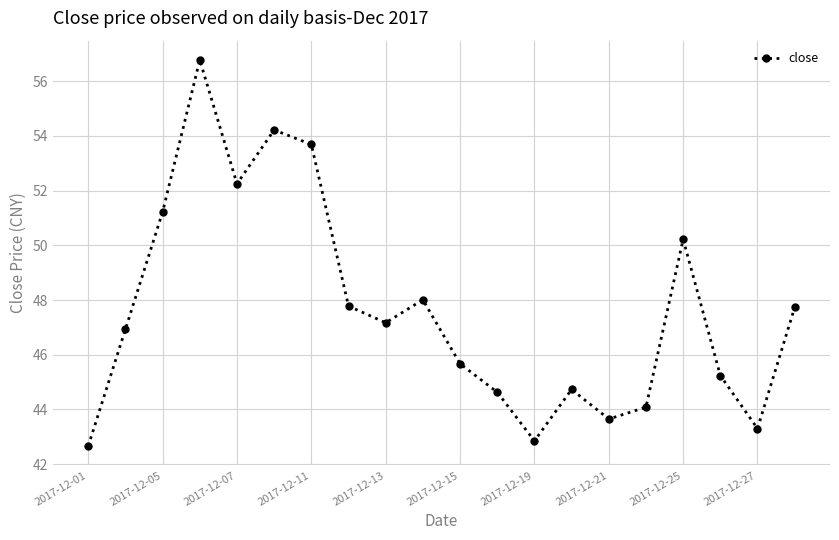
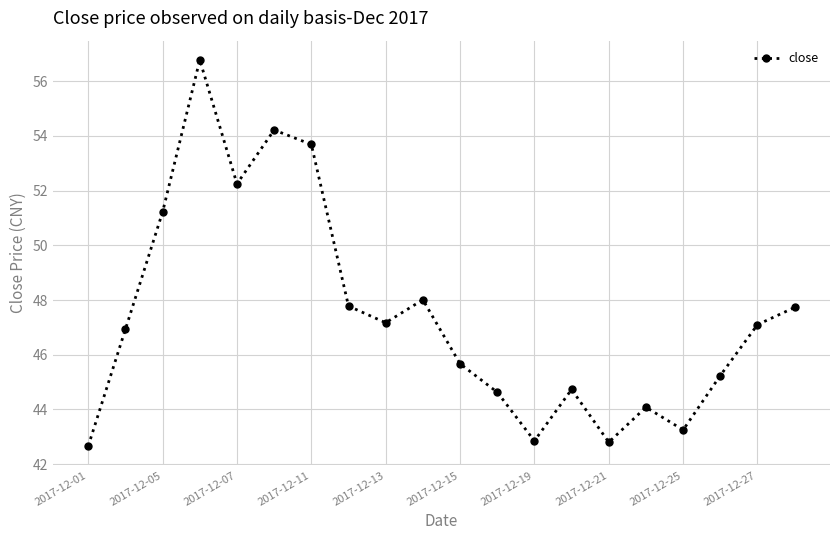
2017-12-21: 43.7 -> 42.8
2017-12-25: 50.2 -> 43.3
2017-12-27: 43.3 -> 47.1
